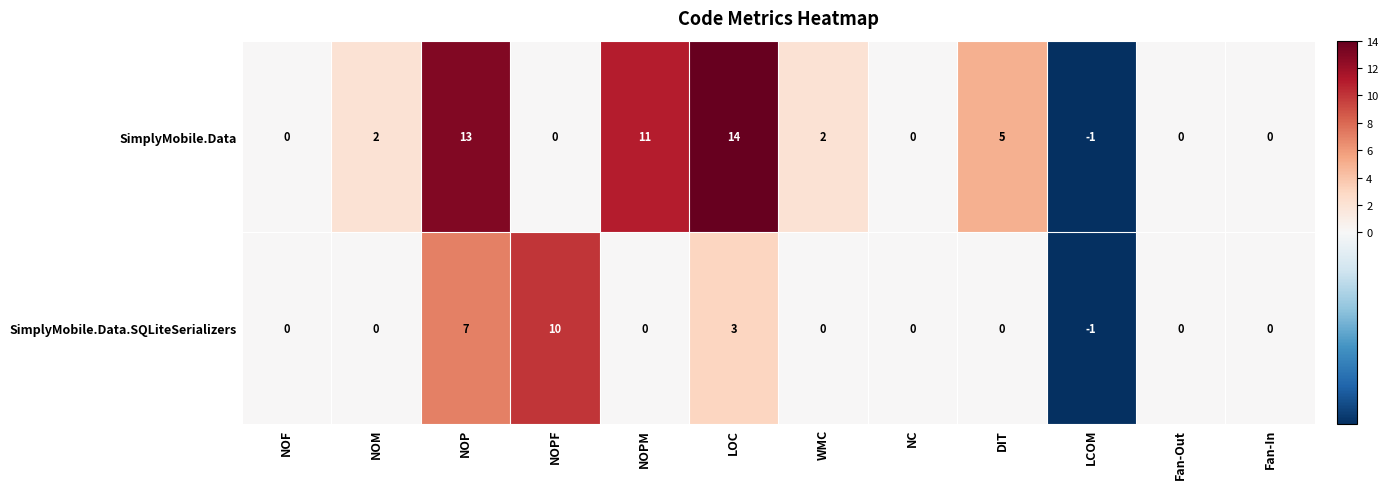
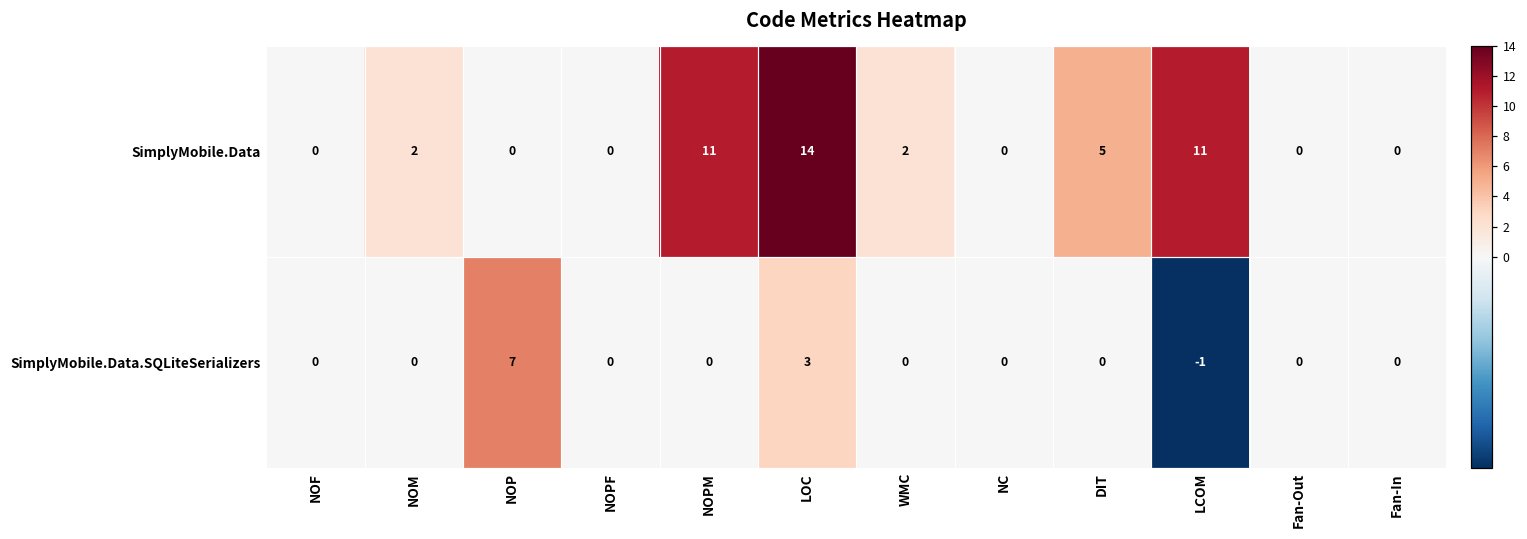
SimplyMobile.Data, NOP: 13 -> 0
SimplyMobile.Data, LCOM: -1 -> 11
SimplyMobile.Data.SQLiteSerializers, NOPF: 10 -> 0
